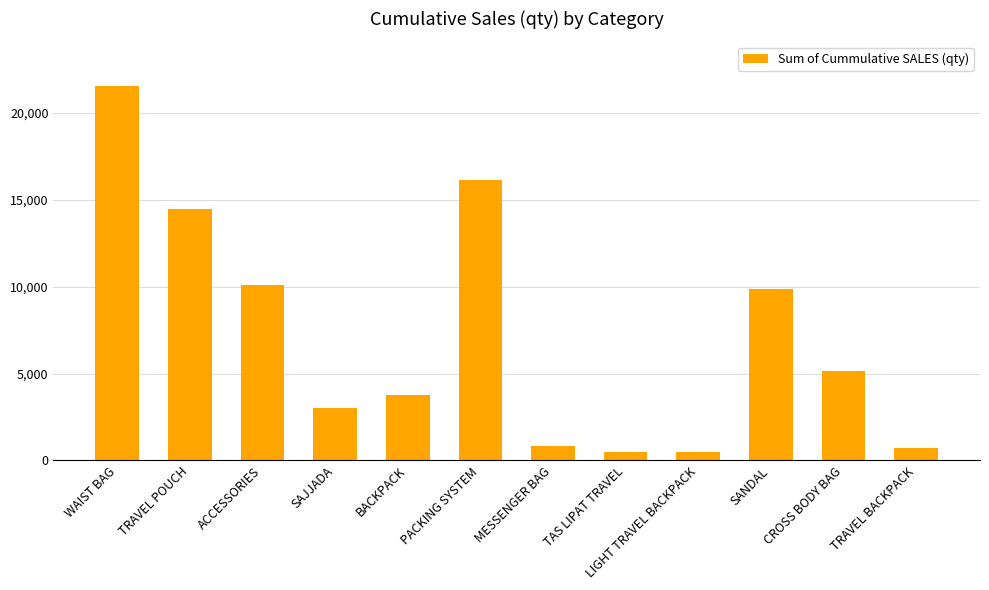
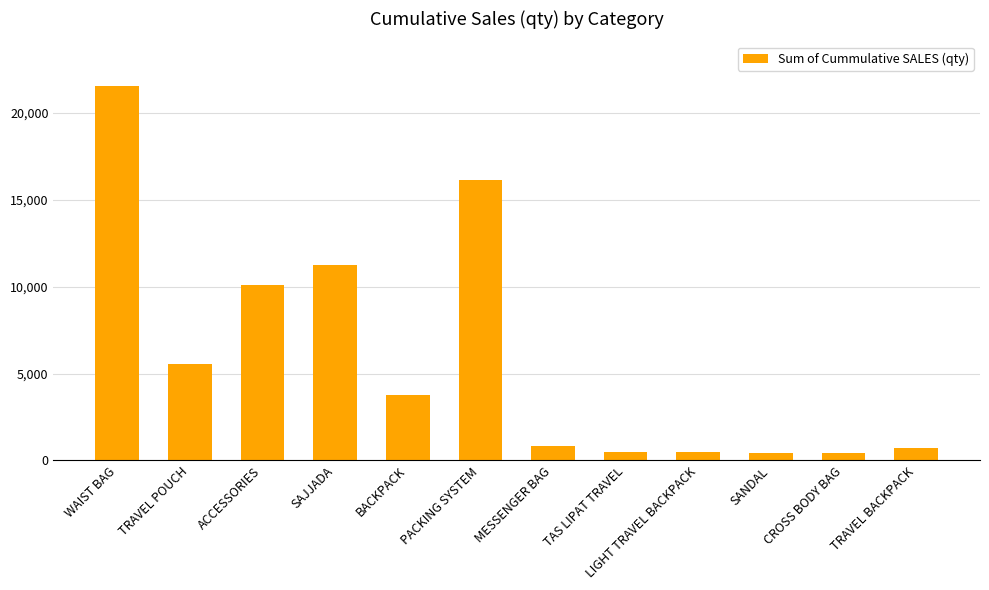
TRAVEL POUCH: 14,400 -> 5,600
SAJJADA: 3,000 -> 11,300
SANDAL: 9,900 -> 400
CROSS BODY BAG: 5,100 -> 400
